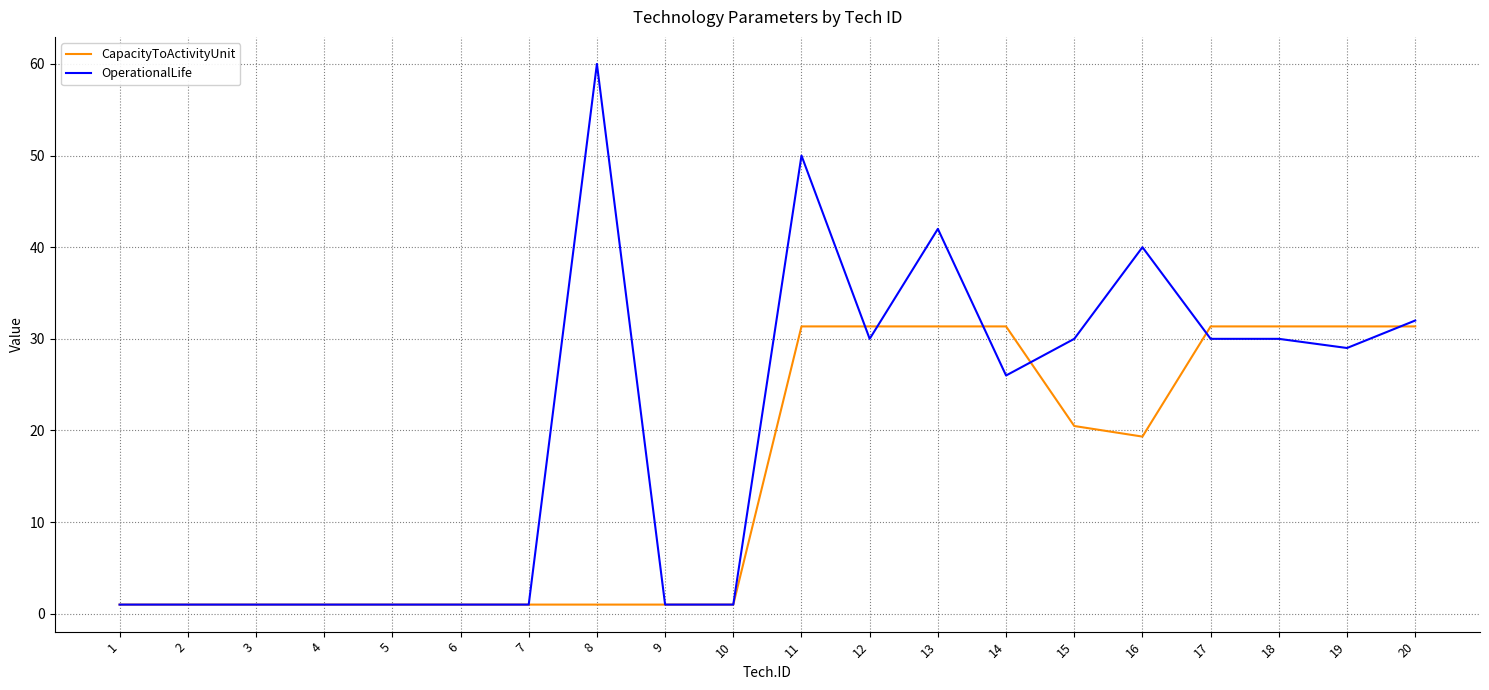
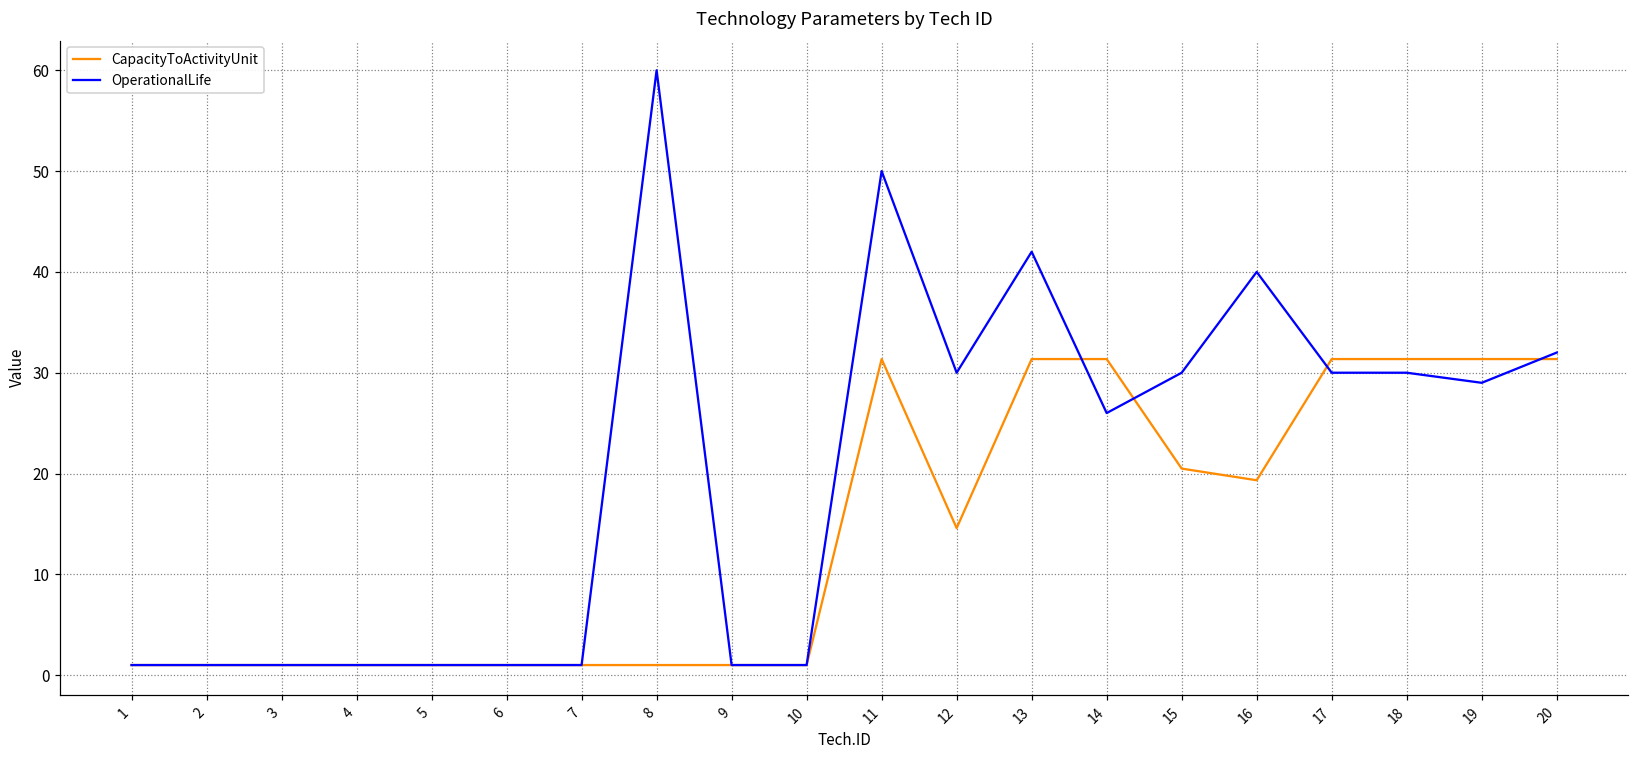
CapacityToActivityUnit, 12: 31 -> 15
